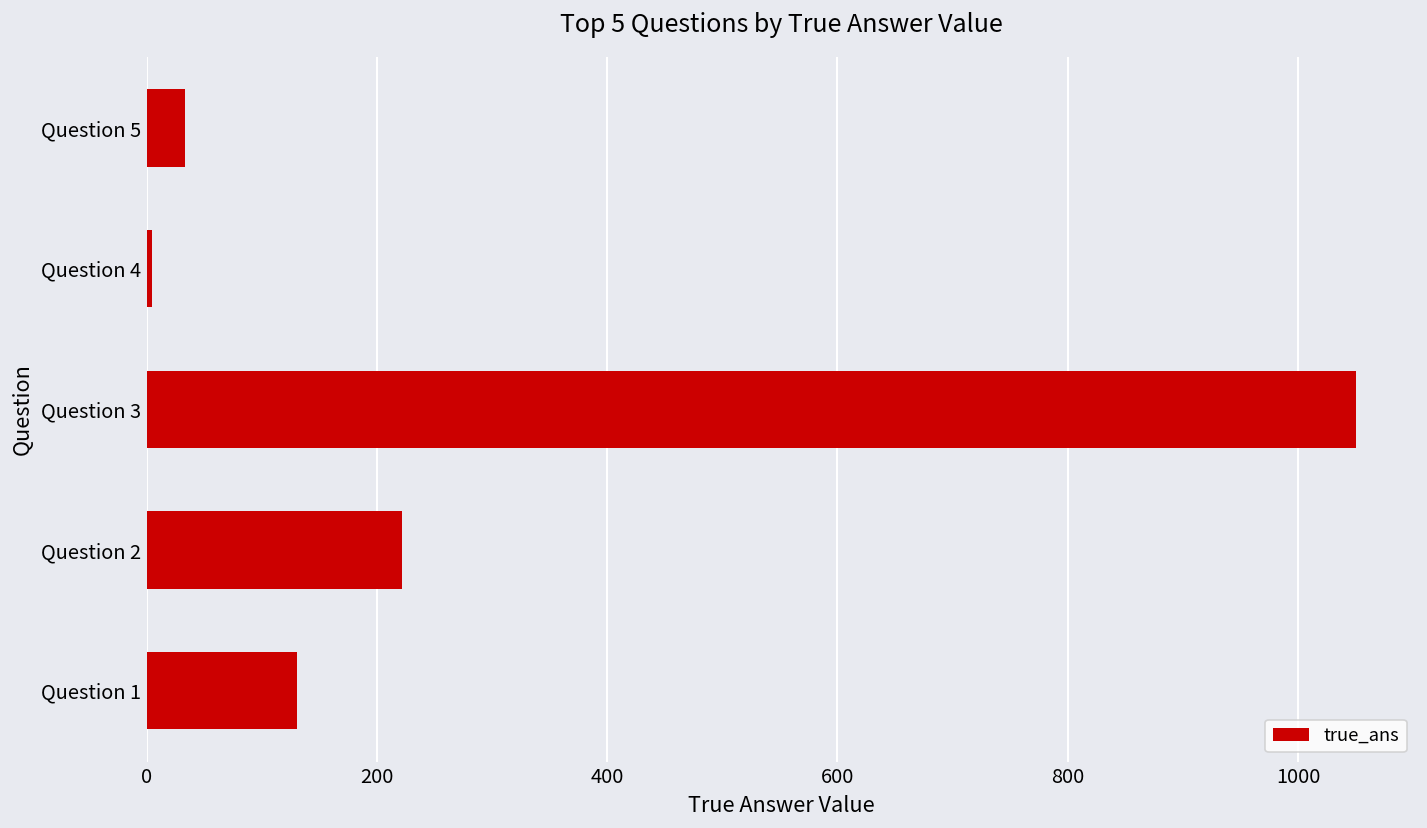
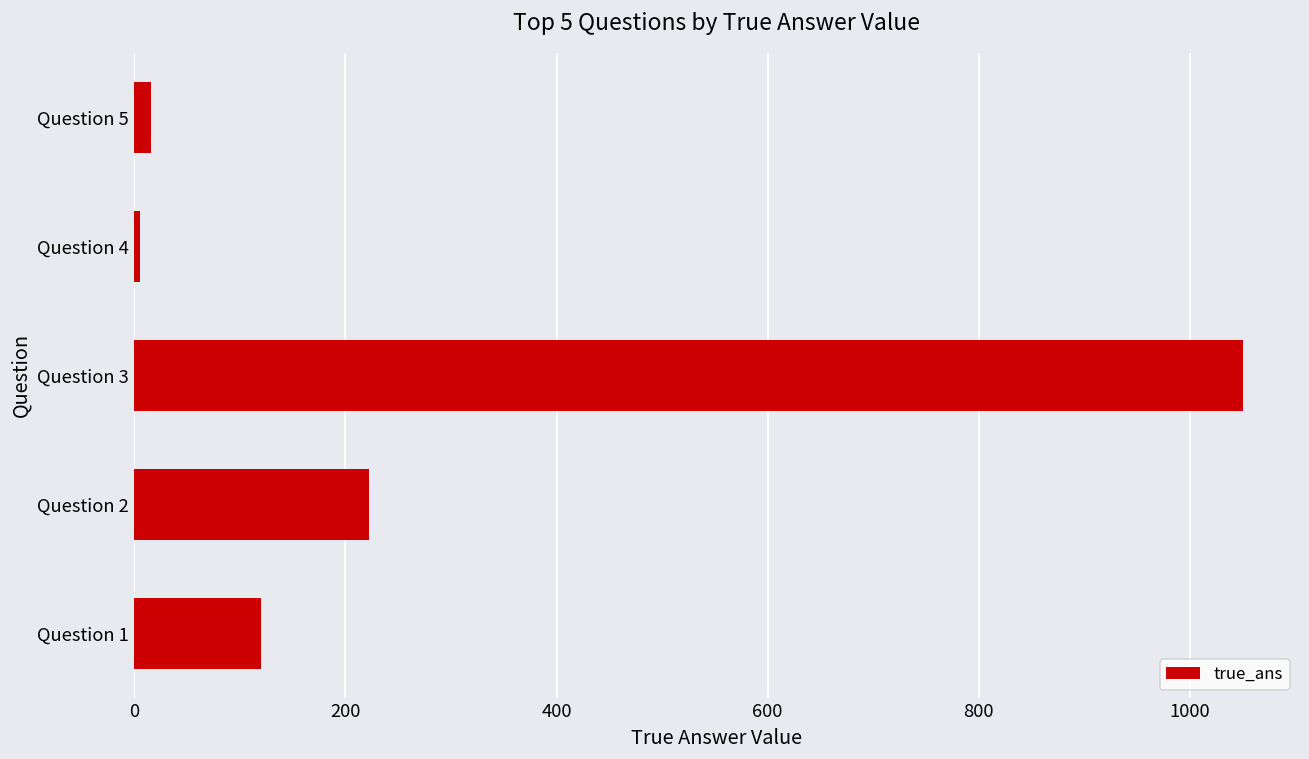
Question 5: 30 -> 20
Question 1: 130 -> 120
